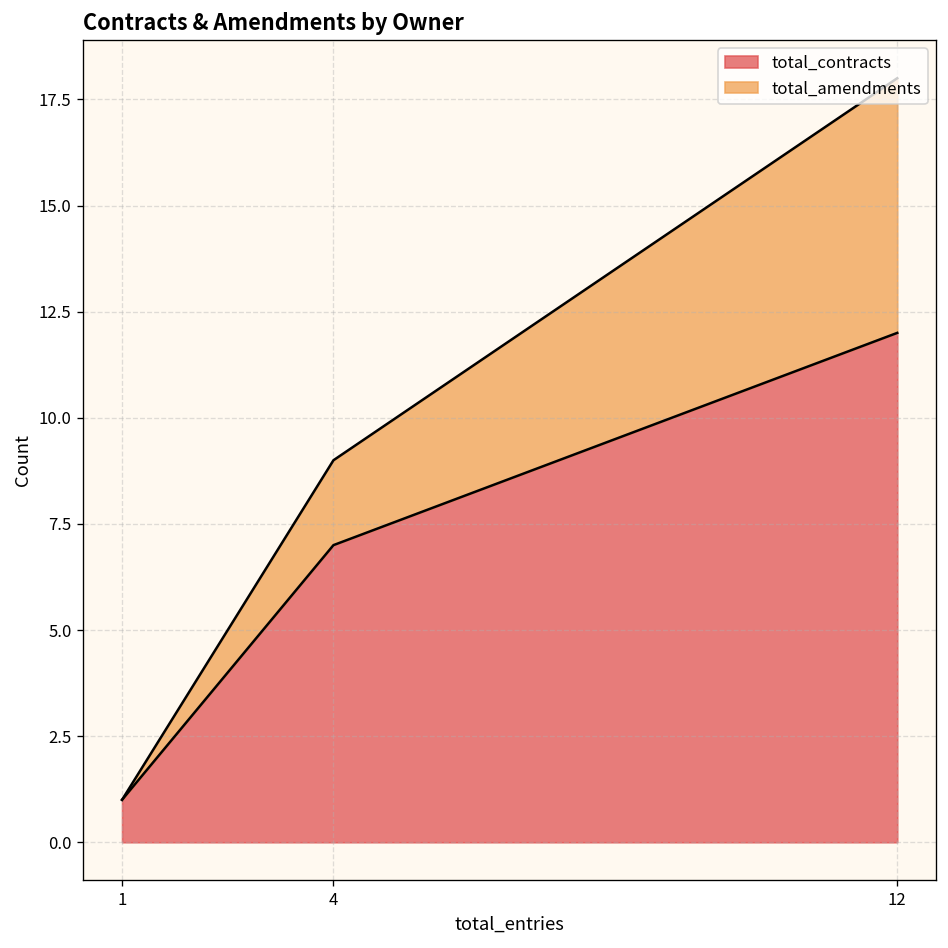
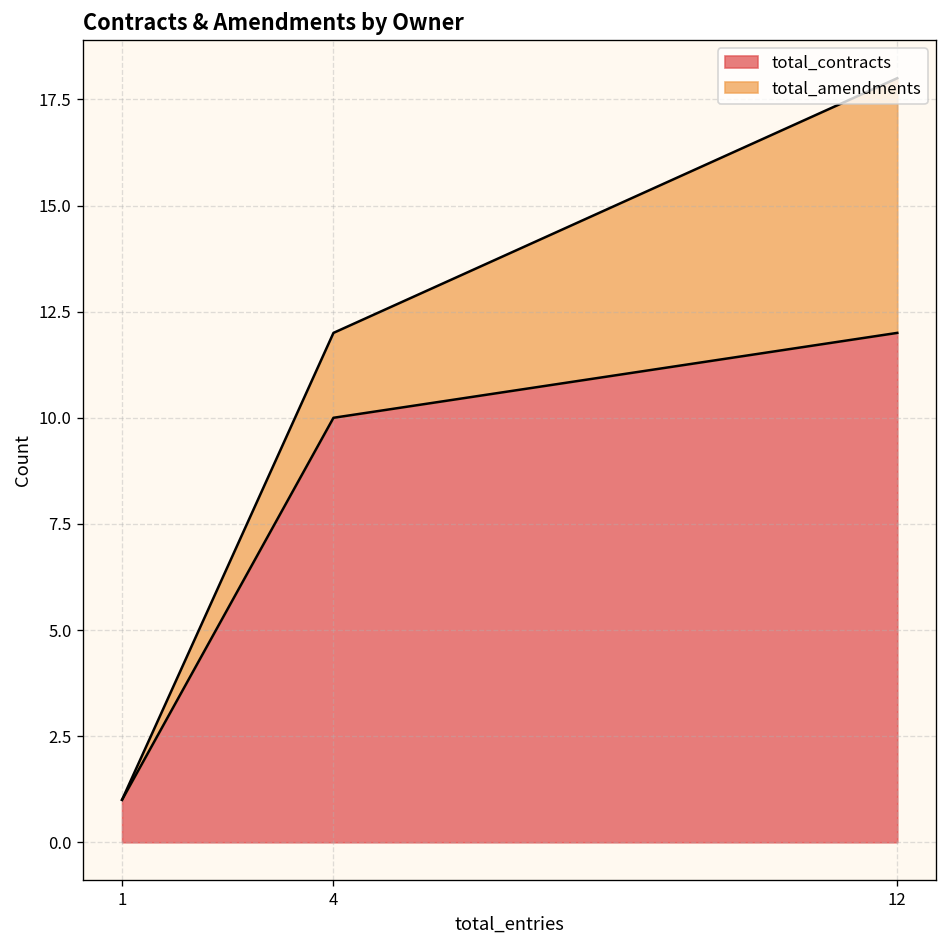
total_contracts, 4: 7 -> 10
